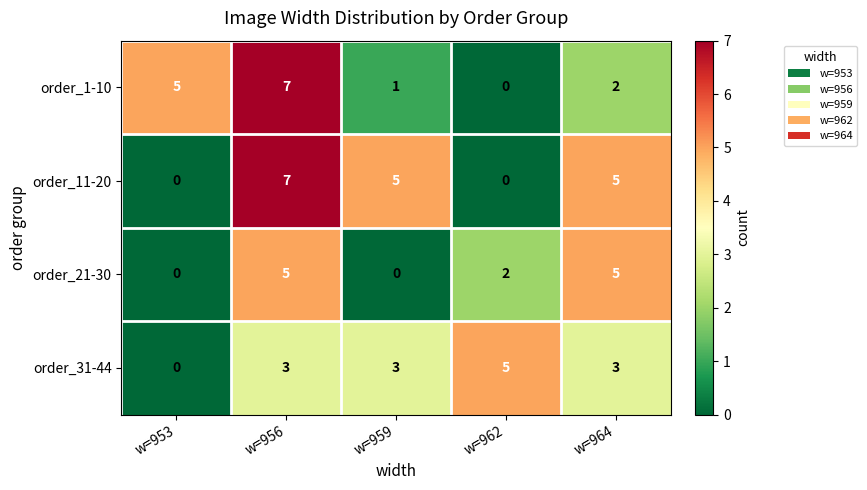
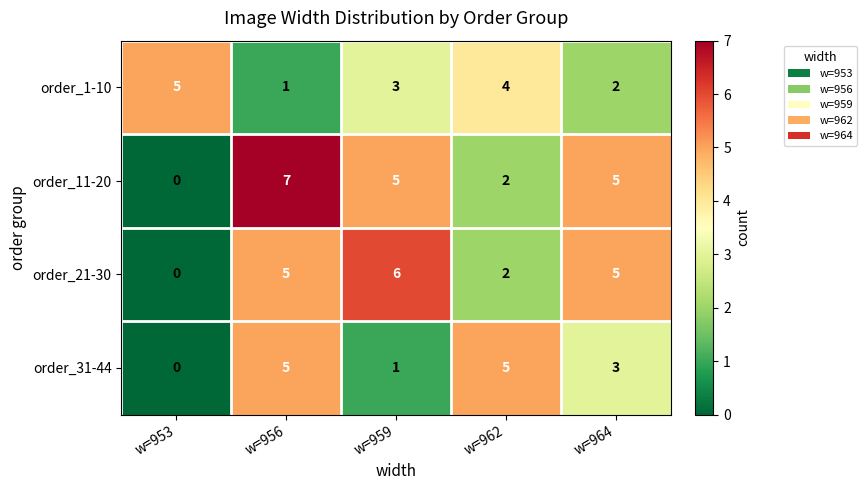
order_1-10, w=956: 7 -> 1
order_1-10, w=959: 1 -> 3
order_1-10, w=962: 0 -> 4
order_11-20, w=962: 0 -> 2
order_21-30, w=959: 0 -> 6
order_31-44, w=956: 3 -> 5
order_31-44, w=959: 3 -> 1
